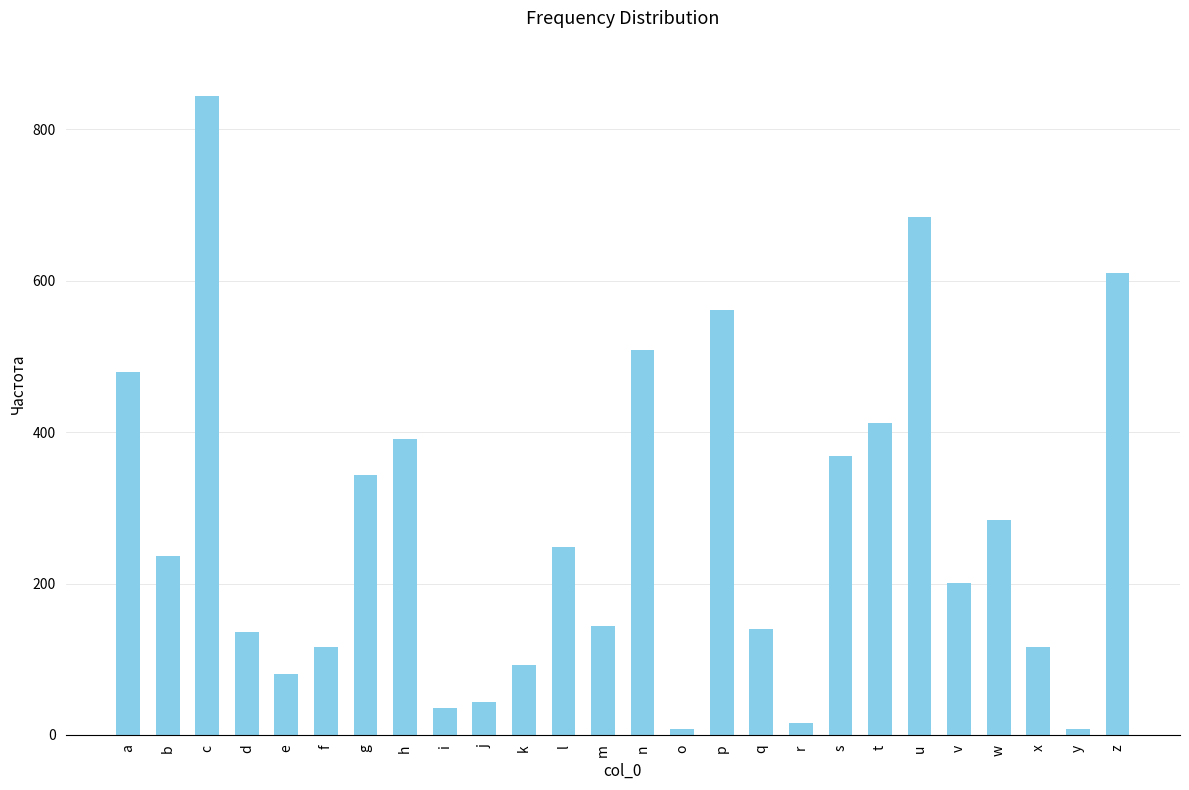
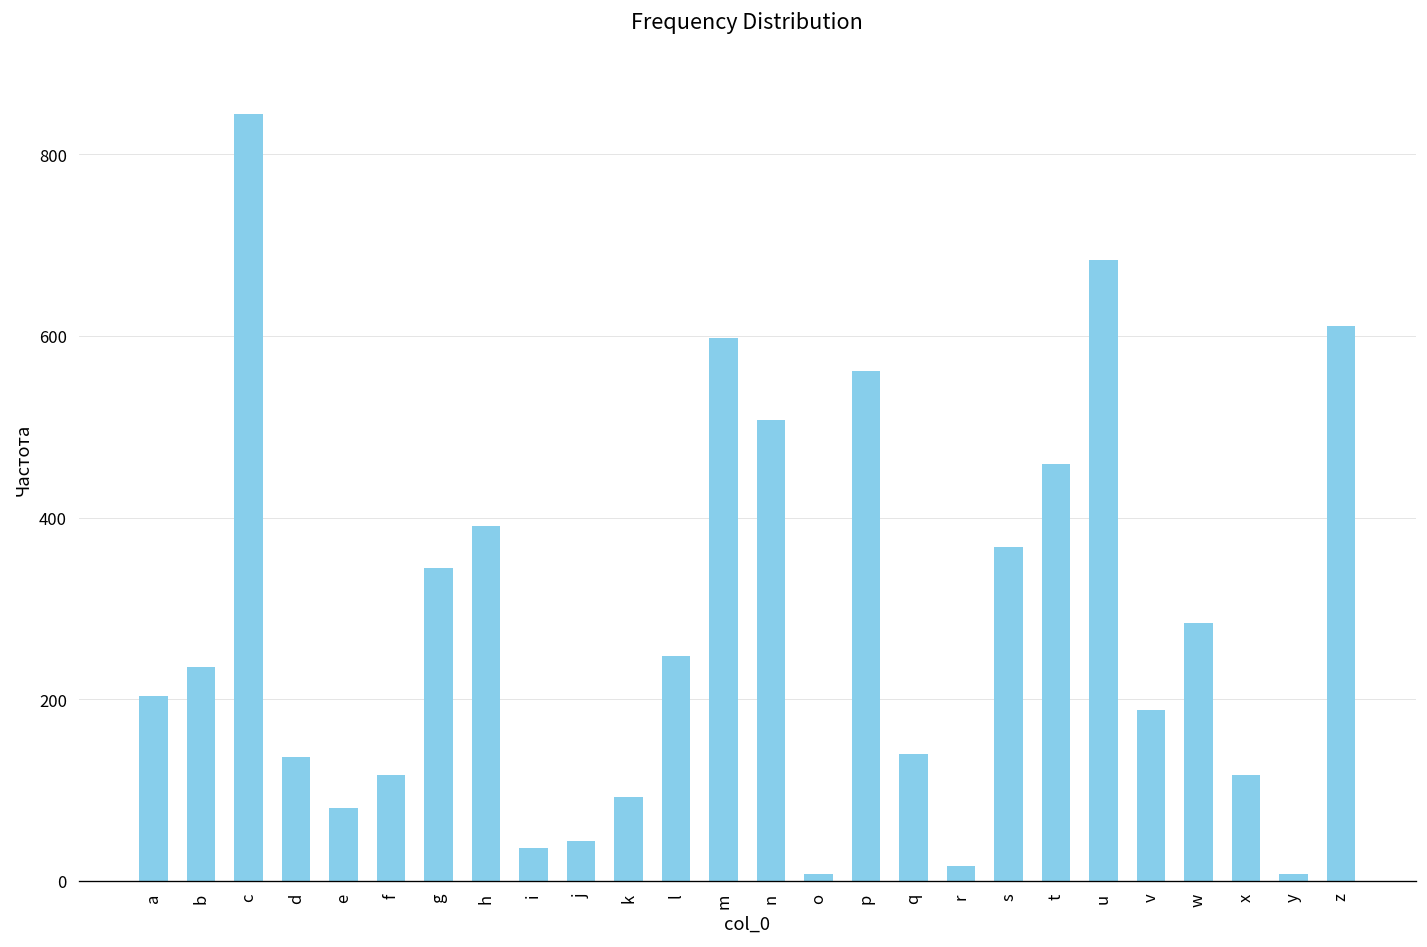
a: 480 -> 200
m: 140 -> 600
t: 410 -> 460
v: 200 -> 190
